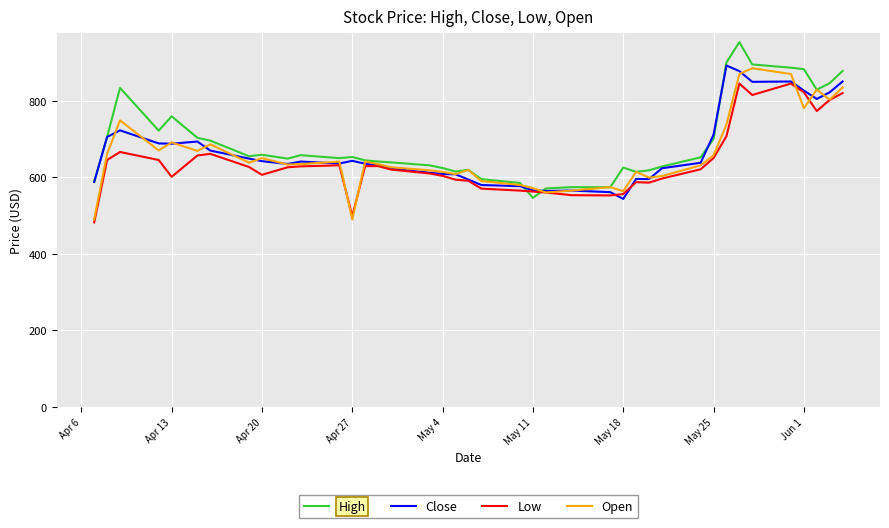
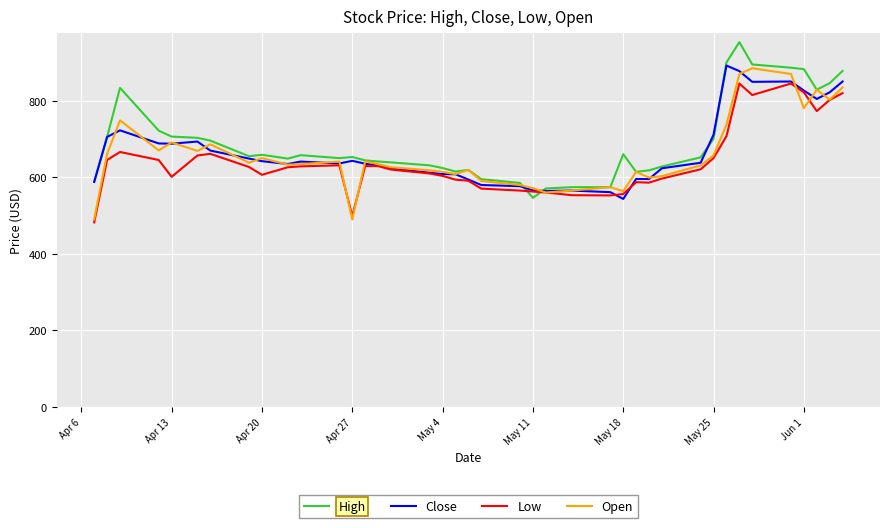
High, Apr 13: 760 -> 710
High, May 18: 630 -> 660
